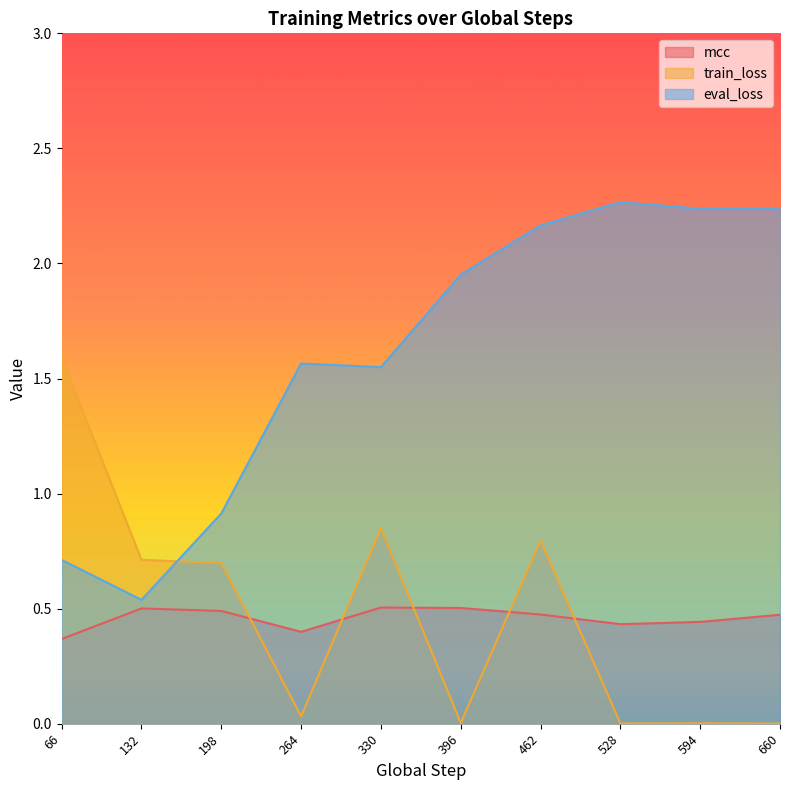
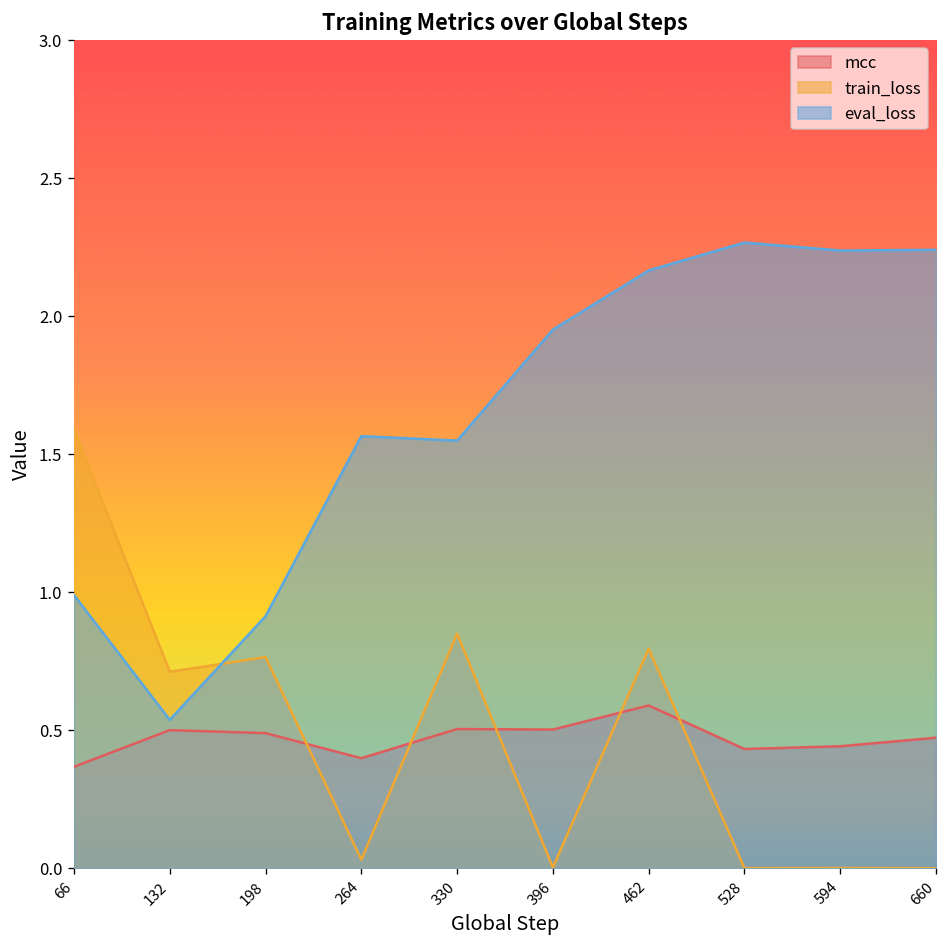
eval_loss, 66: 0.71 -> 0.99
train_loss, 198: 0.70 -> 0.77
mcc, 462: 0.47 -> 0.59
